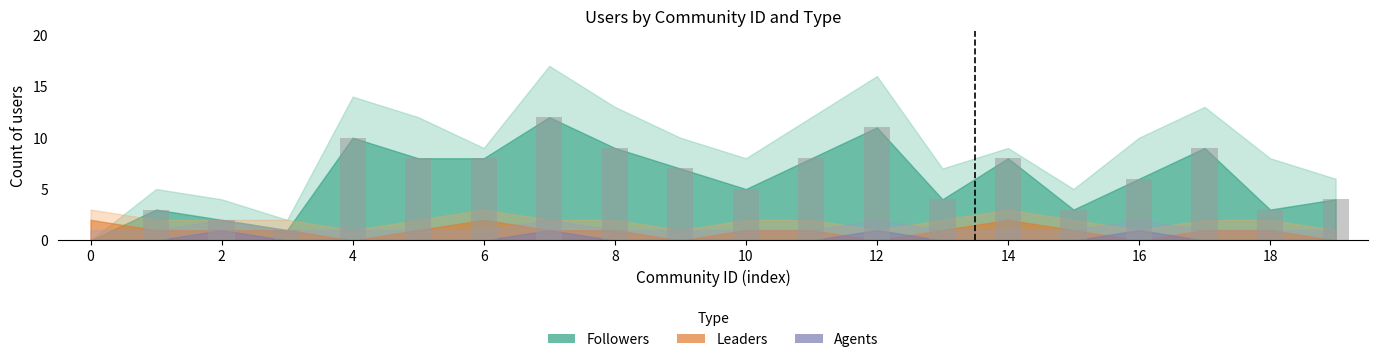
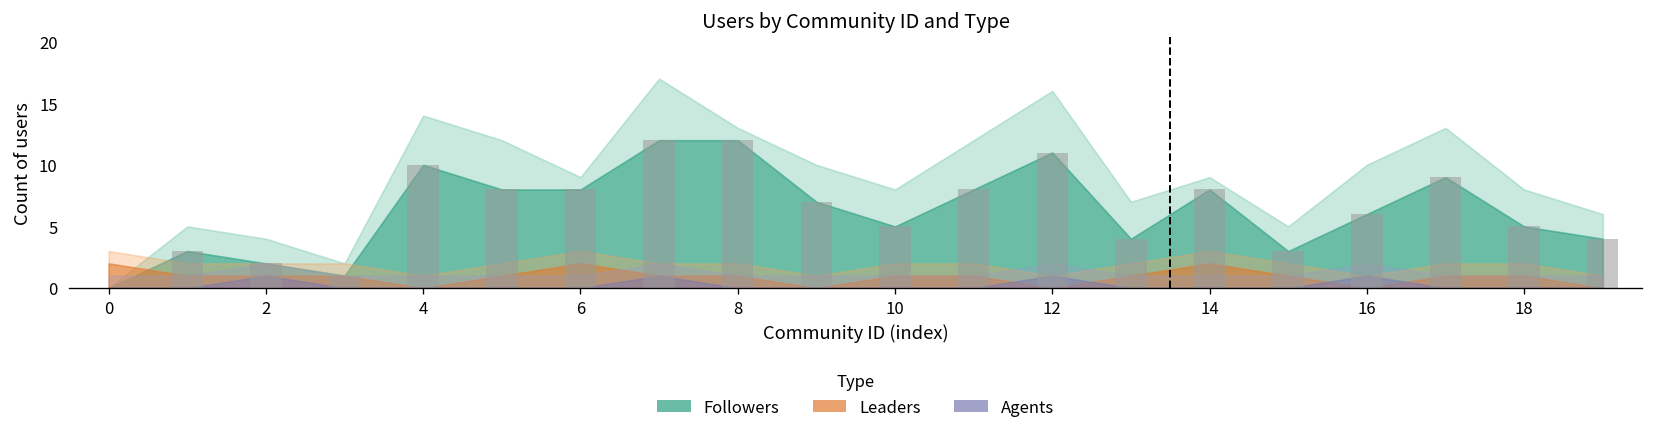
Followers, 8: 9 -> 12
Followers, 18: 3 -> 5
